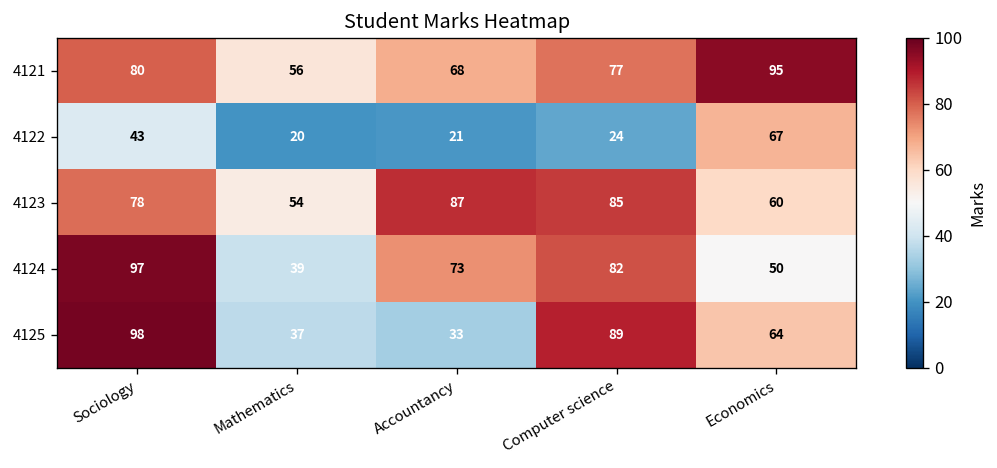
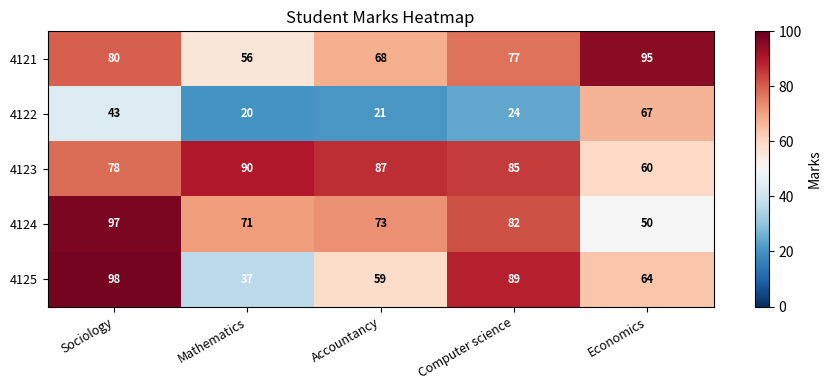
4123, Mathematics: 54 -> 90
4124, Mathematics: 39 -> 71
4125, Accountancy: 33 -> 59
